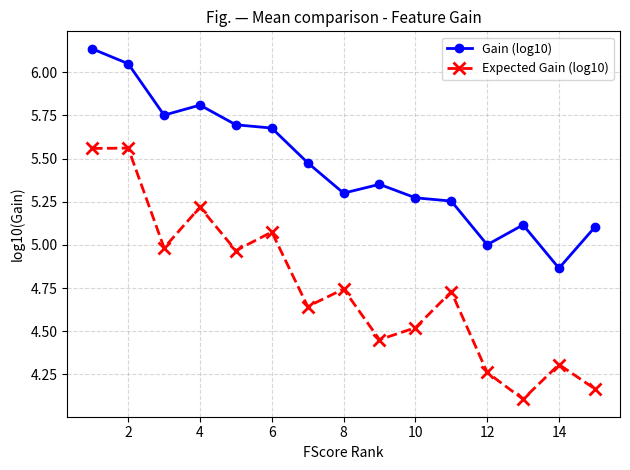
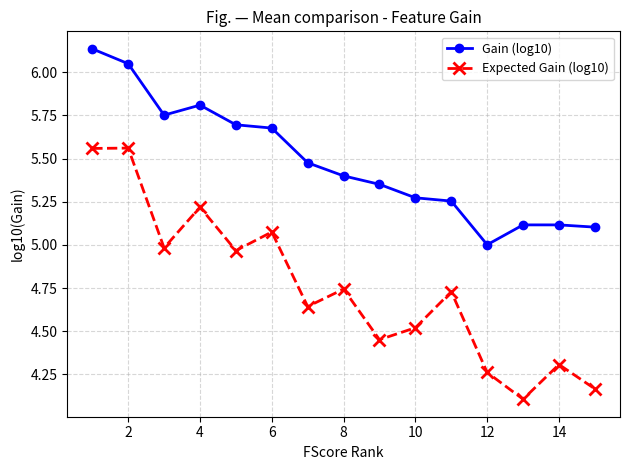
Gain (log10), 8: 5.3 -> 5.4
Gain (log10), 14: 4.87 -> 5.12
